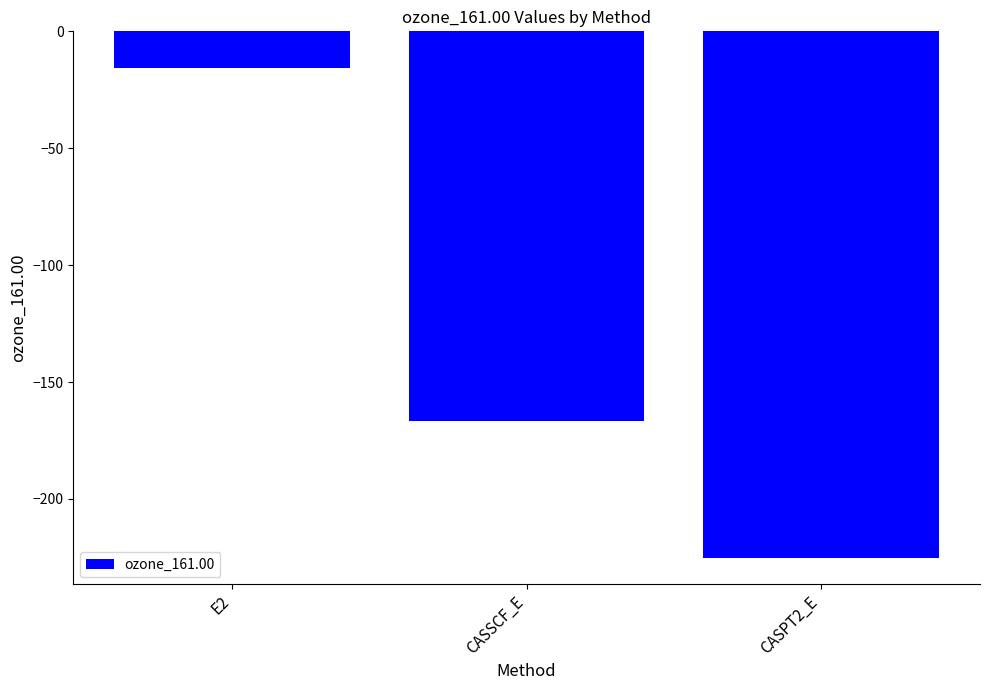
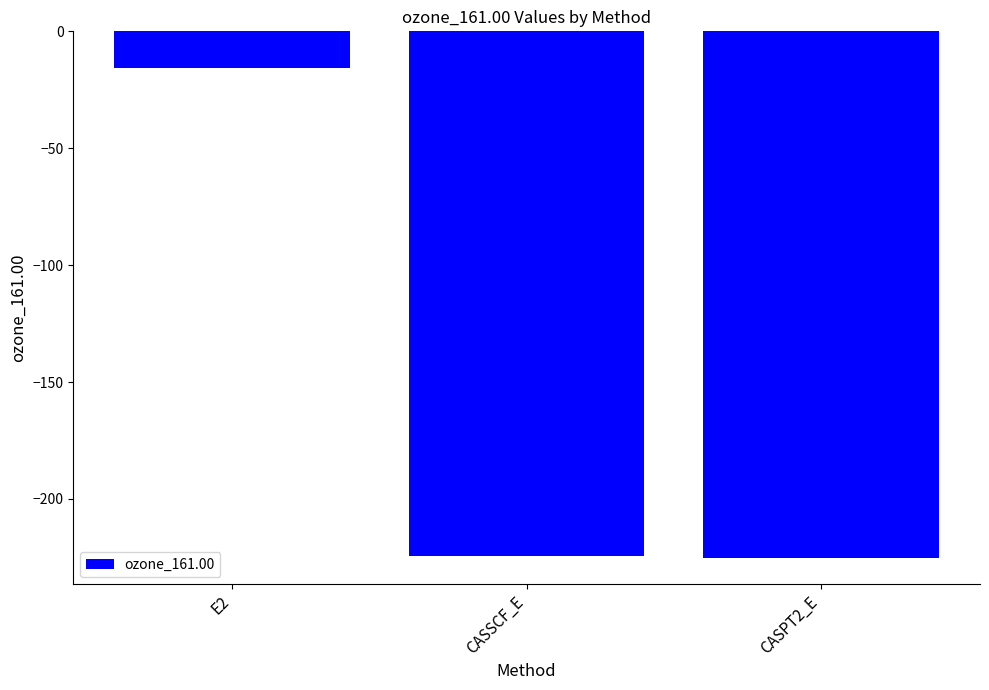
CASSCF_E: -167 -> -225
